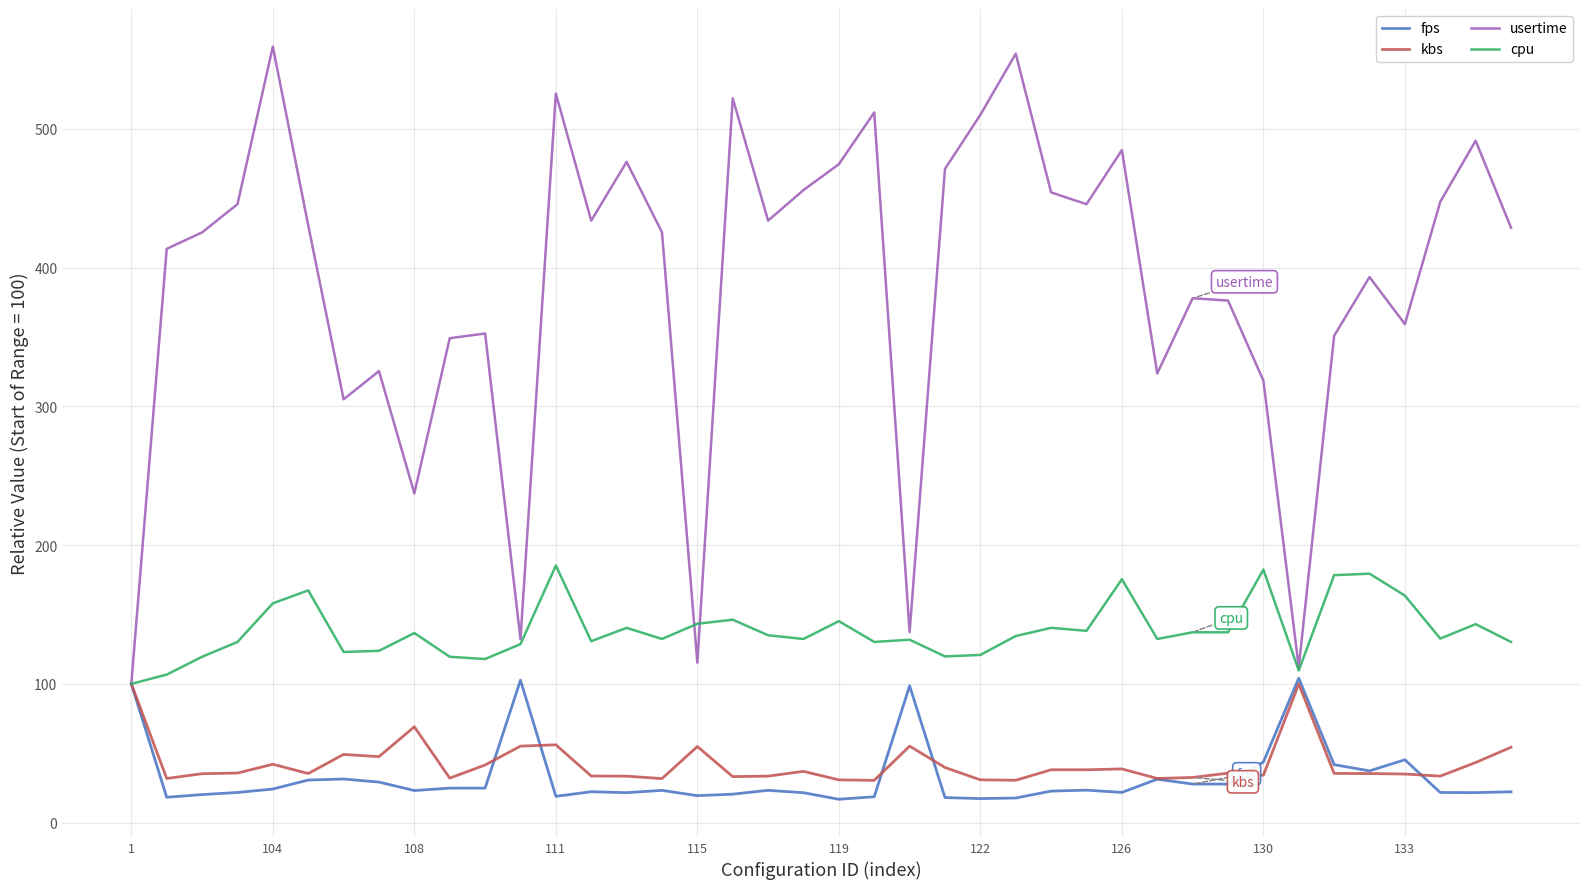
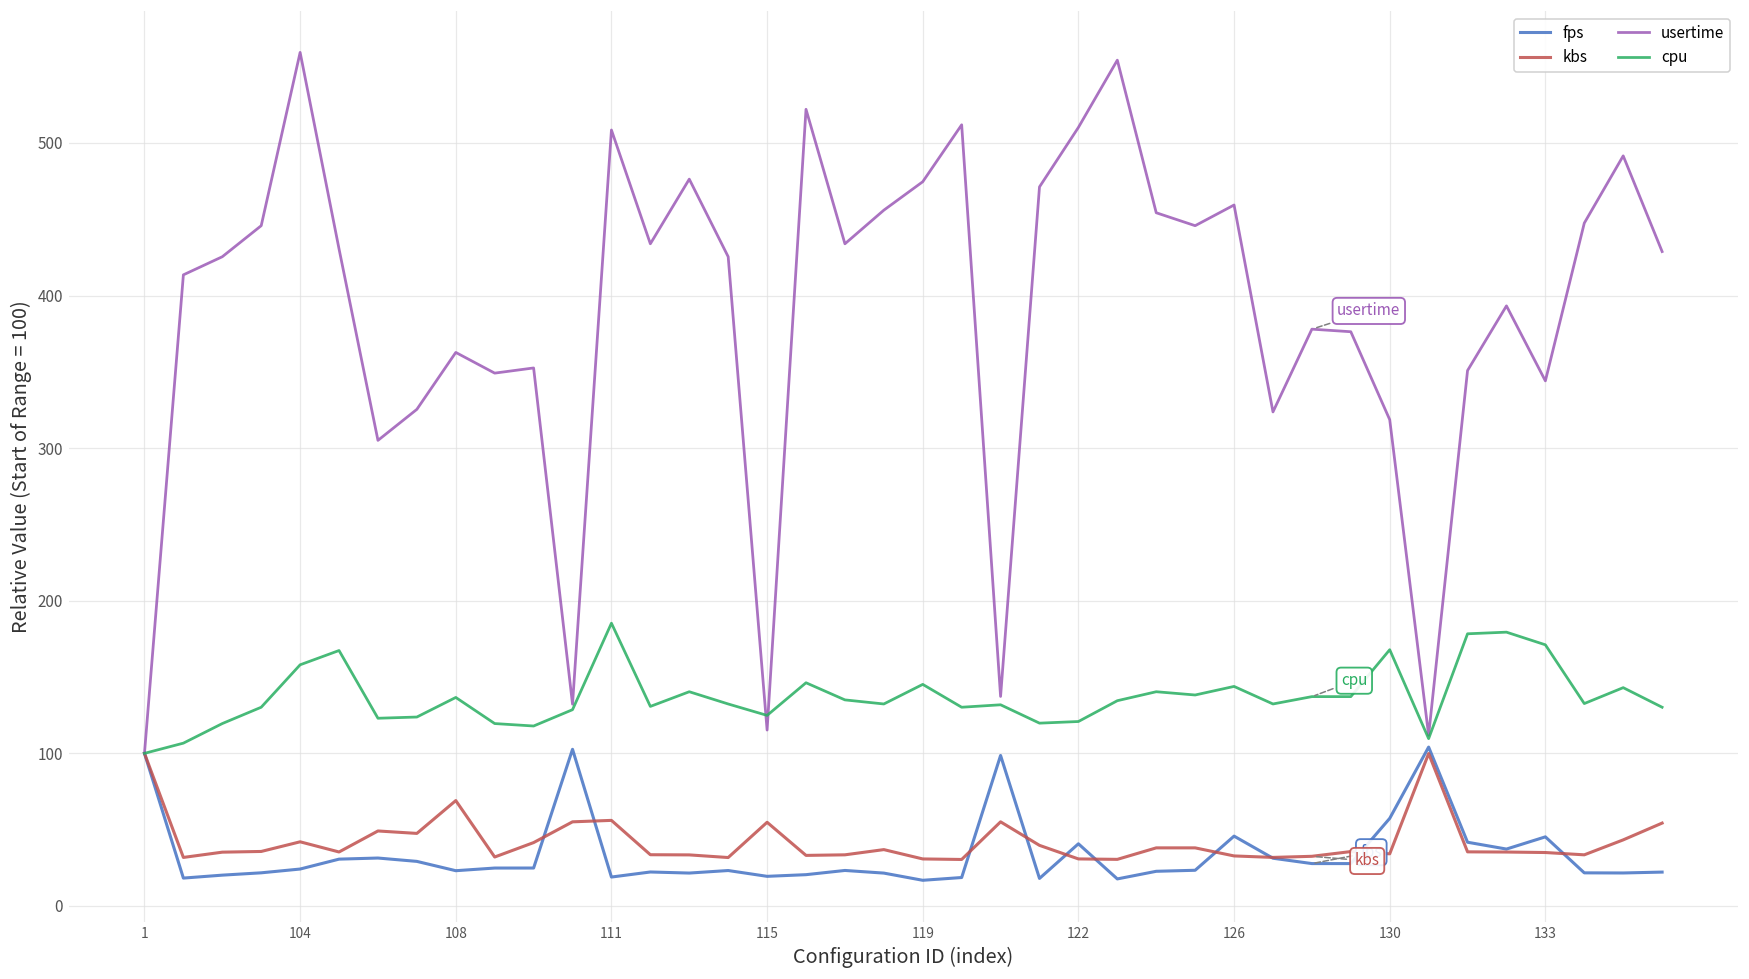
usertime, 108: 237 -> 363
usertime, 111: 525 -> 508
cpu, 115: 143 -> 125
fps, 122: 17 -> 41
fps, 126: 22 -> 46
kbs, 126: 39 -> 33
usertime, 126: 485 -> 459
cpu, 126: 175 -> 144
fps, 130: 44 -> 57
cpu, 130: 182 -> 168
usertime, 133: 359 -> 344
cpu, 133: 164 -> 171
